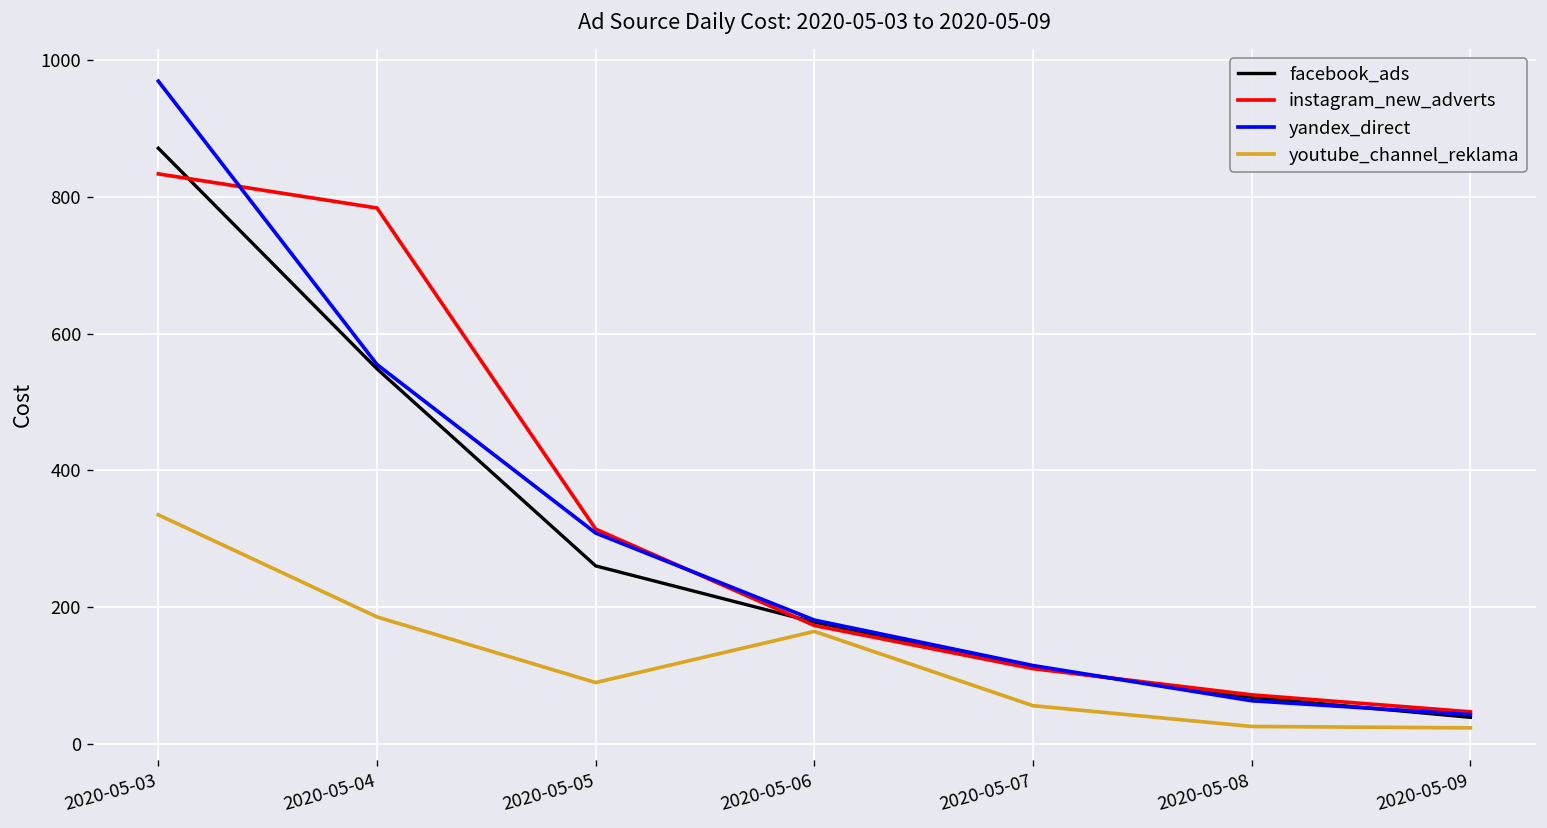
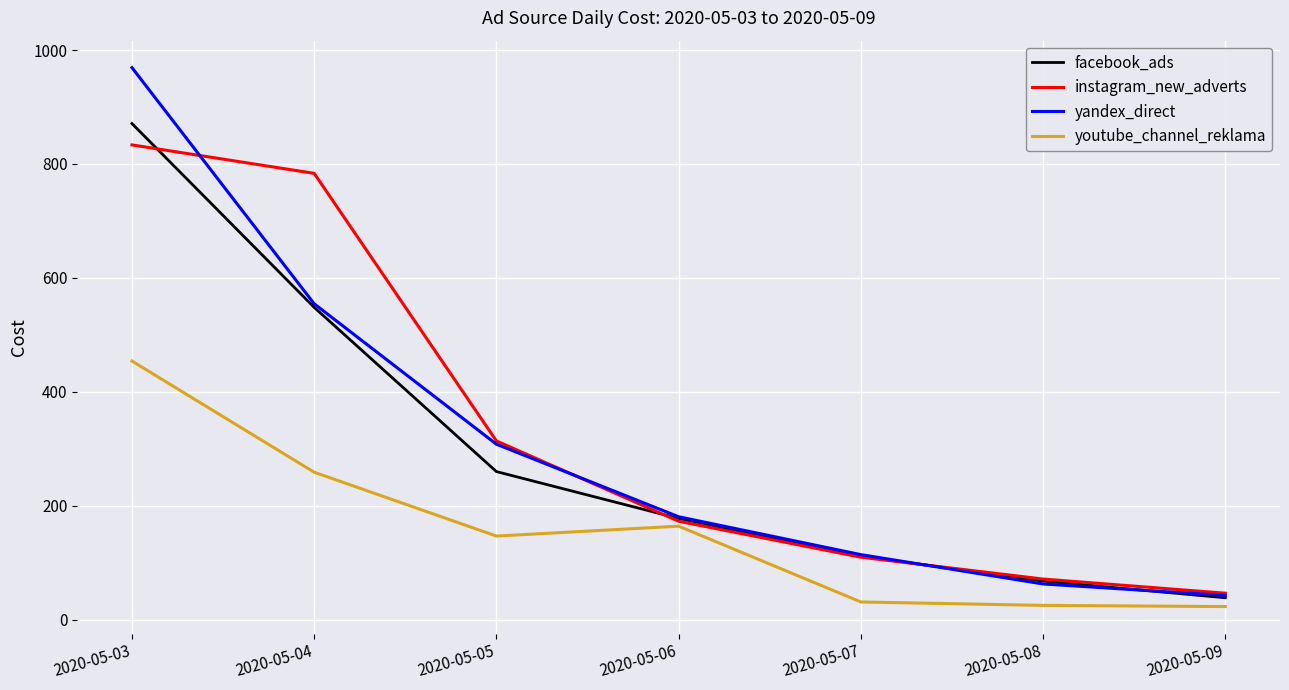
youtube_channel_reklama, 2020-05-03: 330 -> 450
youtube_channel_reklama, 2020-05-04: 190 -> 260
youtube_channel_reklama, 2020-05-05: 90 -> 150
youtube_channel_reklama, 2020-05-07: 60 -> 30
